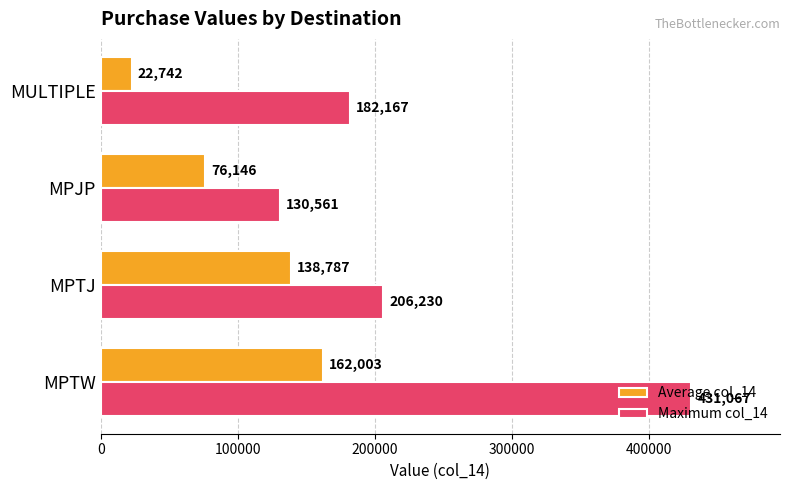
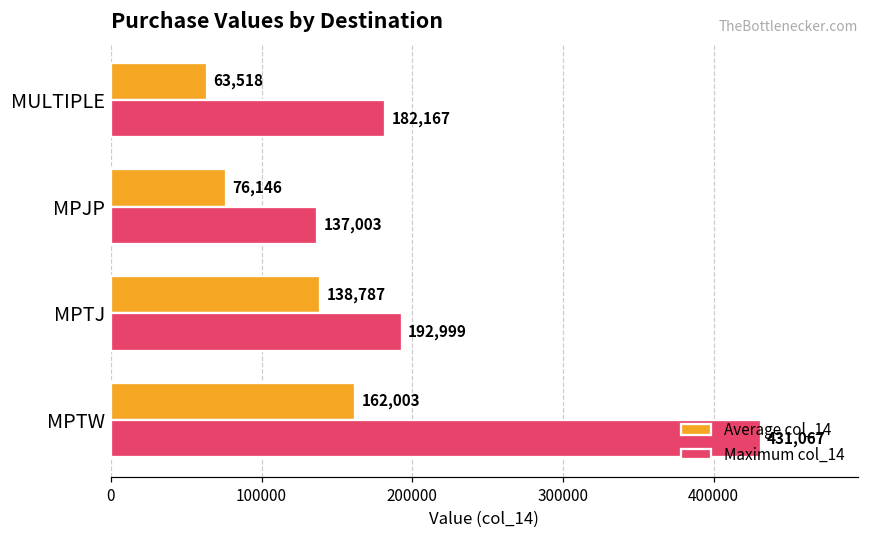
Average col_14, MULTIPLE: 22,742 -> 63,518
Maximum col_14, MPJP: 130,561 -> 137,003
Maximum col_14, MPTJ: 206,230 -> 192,999
